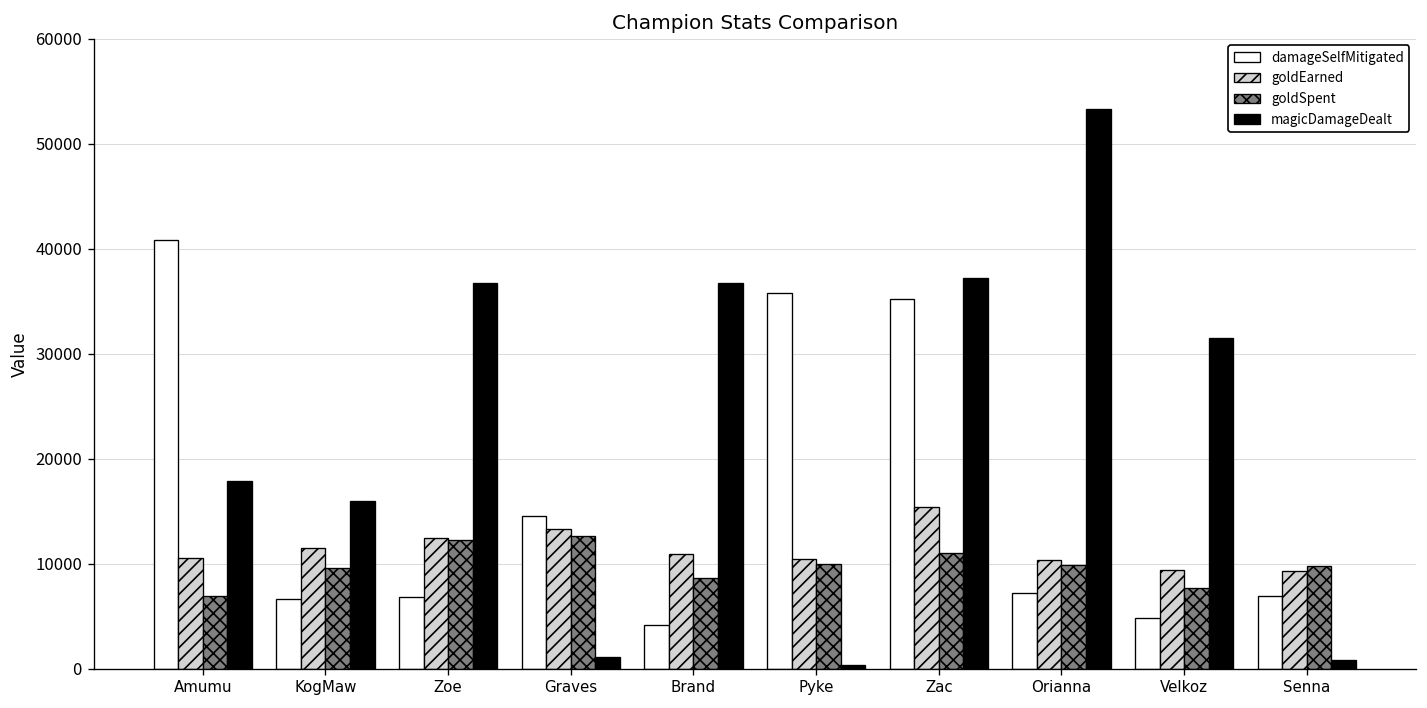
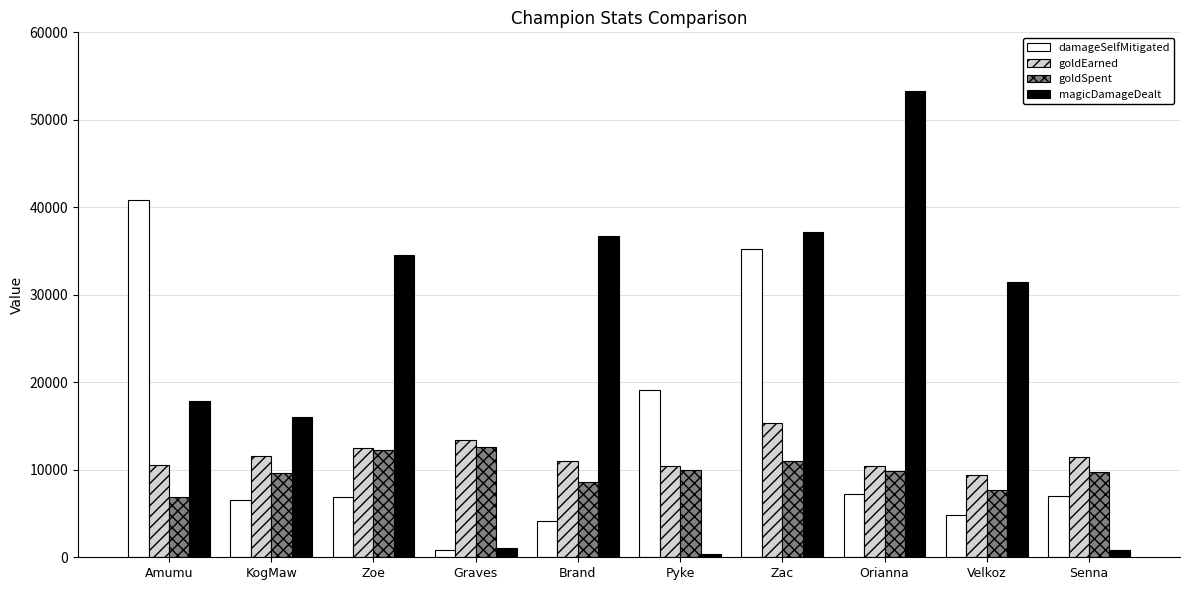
magicDamageDealt, Zoe: 37000 -> 35000
damageSelfMitigated, Graves: 15000 -> 1000
damageSelfMitigated, Pyke: 36000 -> 19000
goldEarned, Senna: 9000 -> 11000
